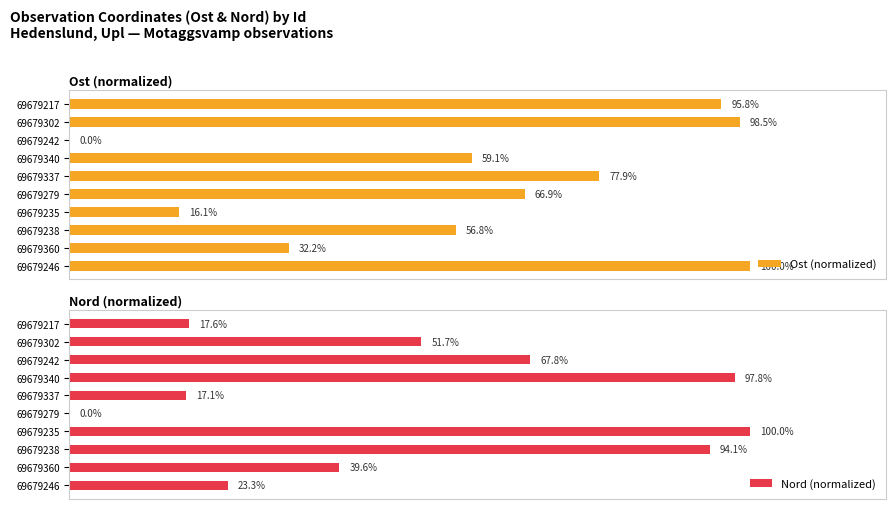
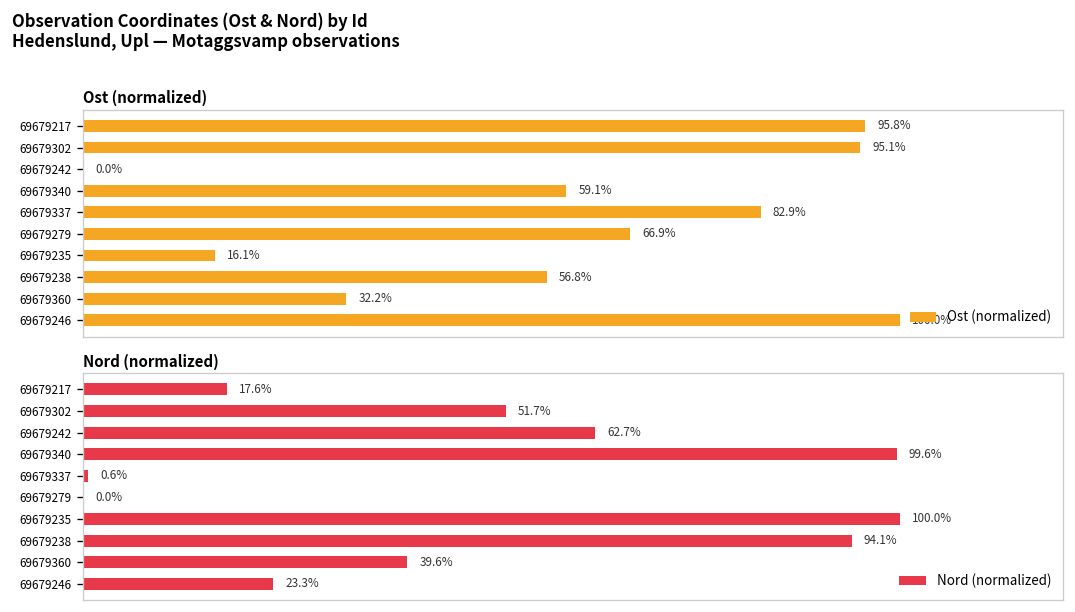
Ost (normalized), 69679302: 98.5% -> 95.1%
Ost (normalized), 69679337: 77.9% -> 82.9%
Nord (normalized), 69679242: 67.8% -> 62.7%
Nord (normalized), 69679340: 97.8% -> 99.6%
Nord (normalized), 69679337: 17.1% -> 0.6%
